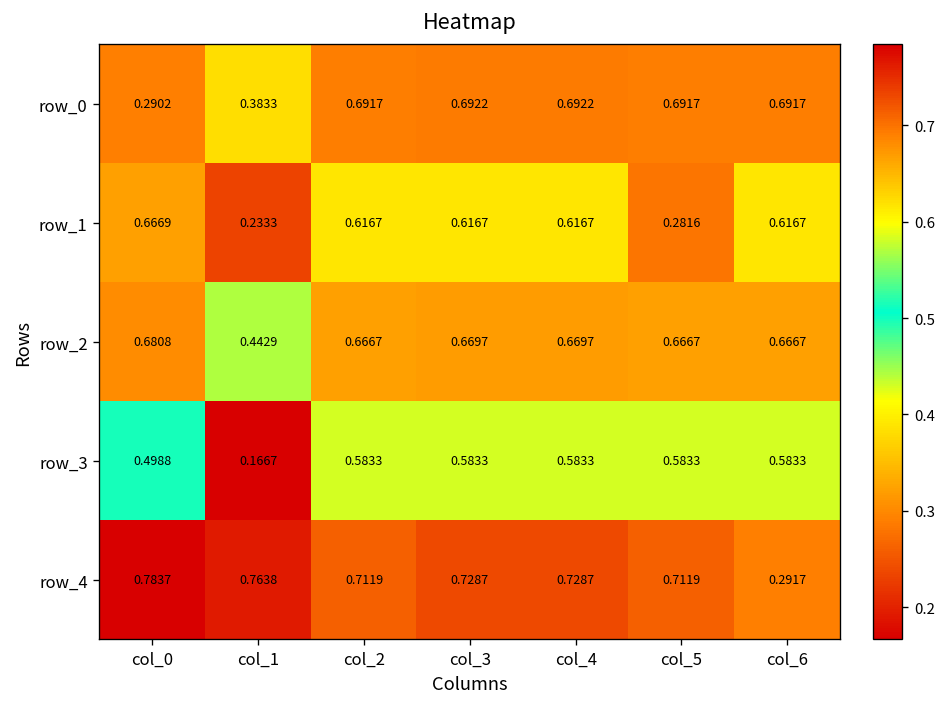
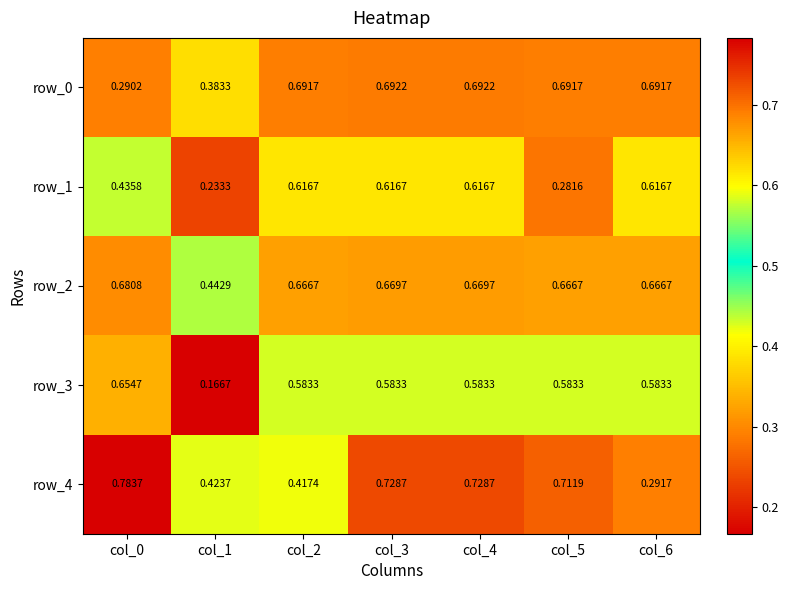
row_1, col_0: 0.6669 -> 0.4358
row_3, col_0: 0.4988 -> 0.6547
row_4, col_1: 0.7638 -> 0.4237
row_4, col_2: 0.7119 -> 0.4174
